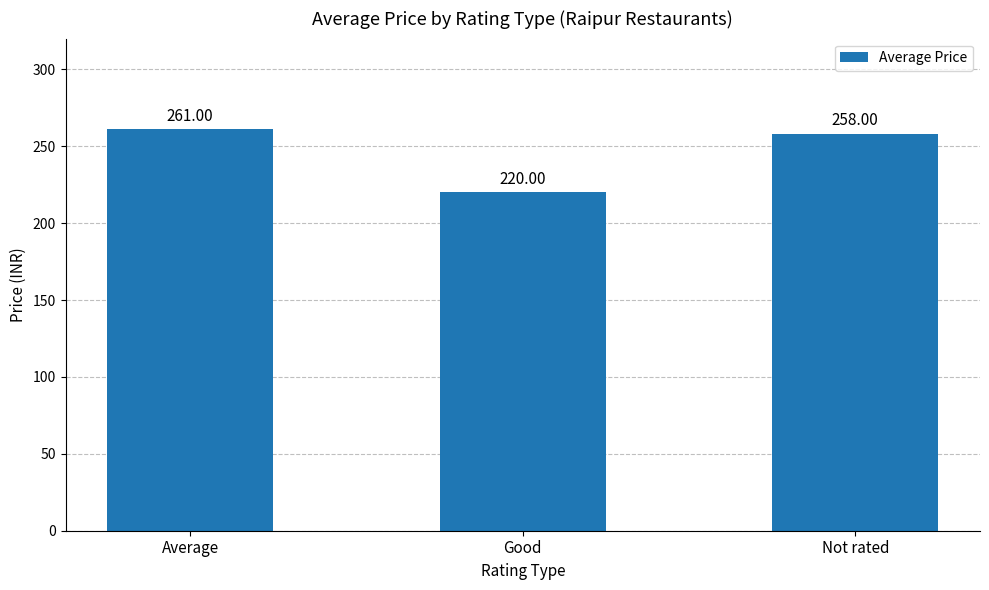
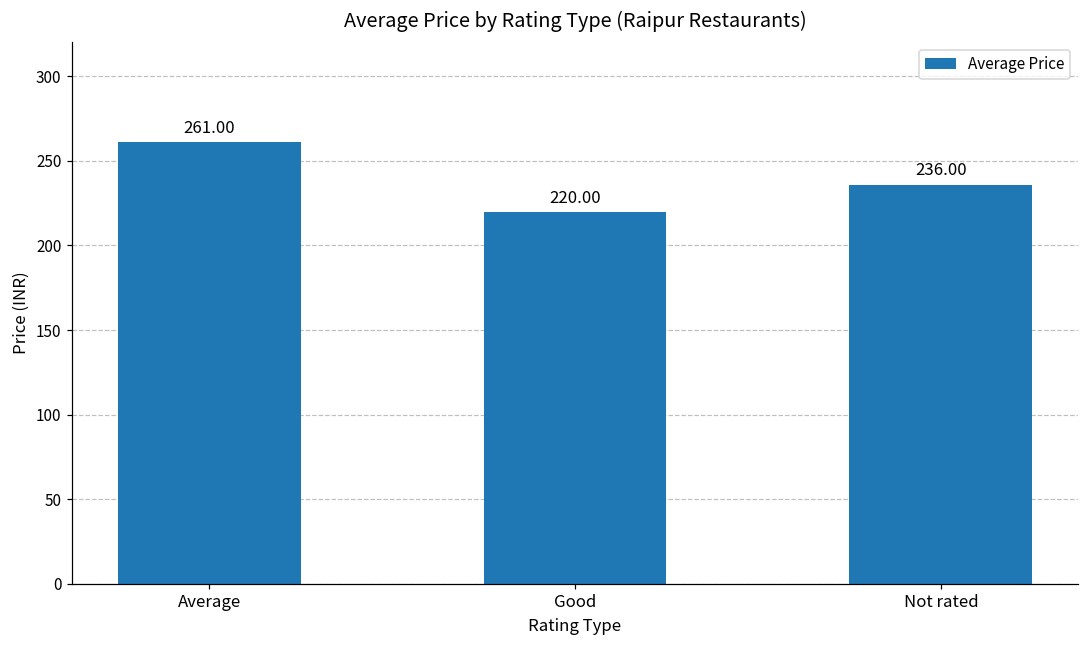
Not rated: 258.00 -> 236.00
